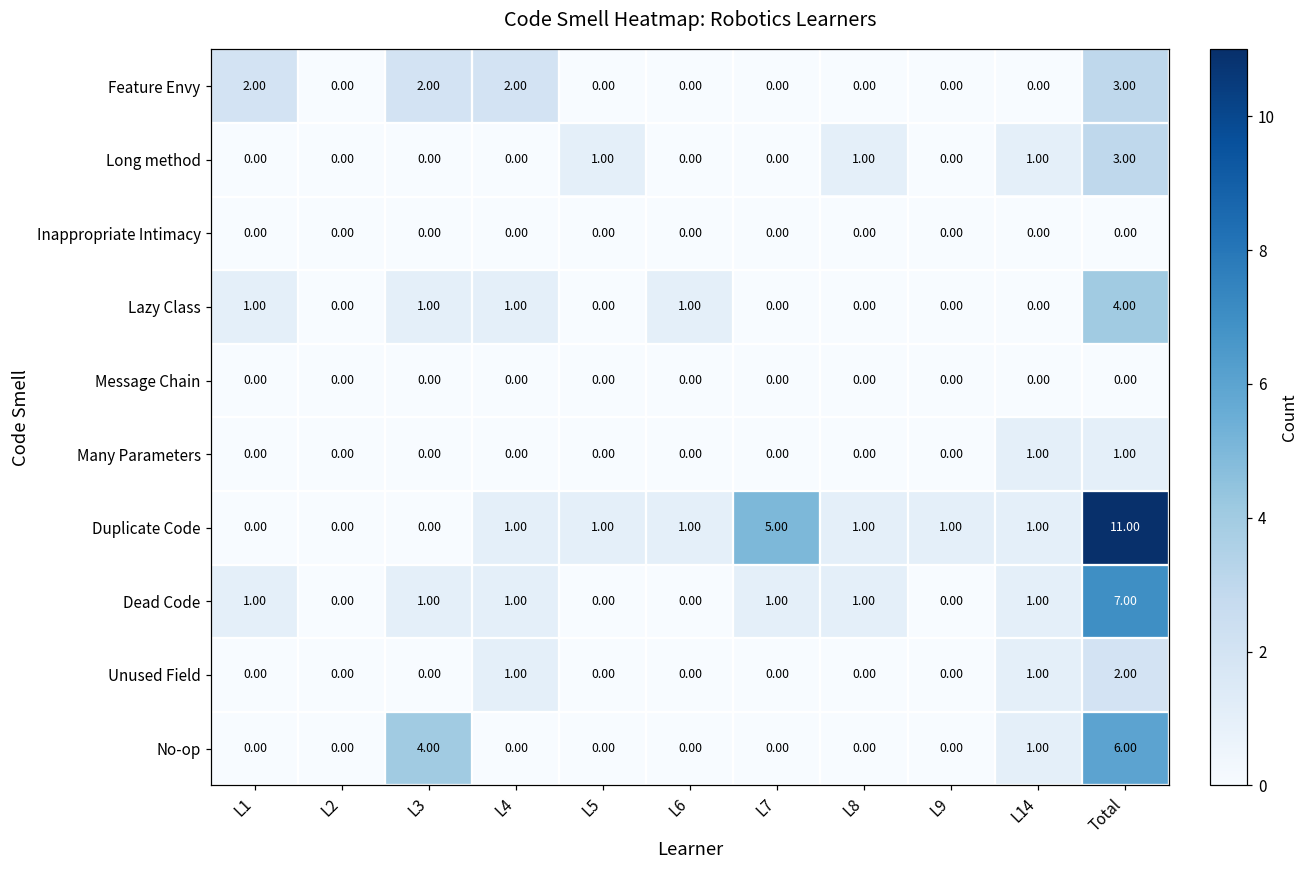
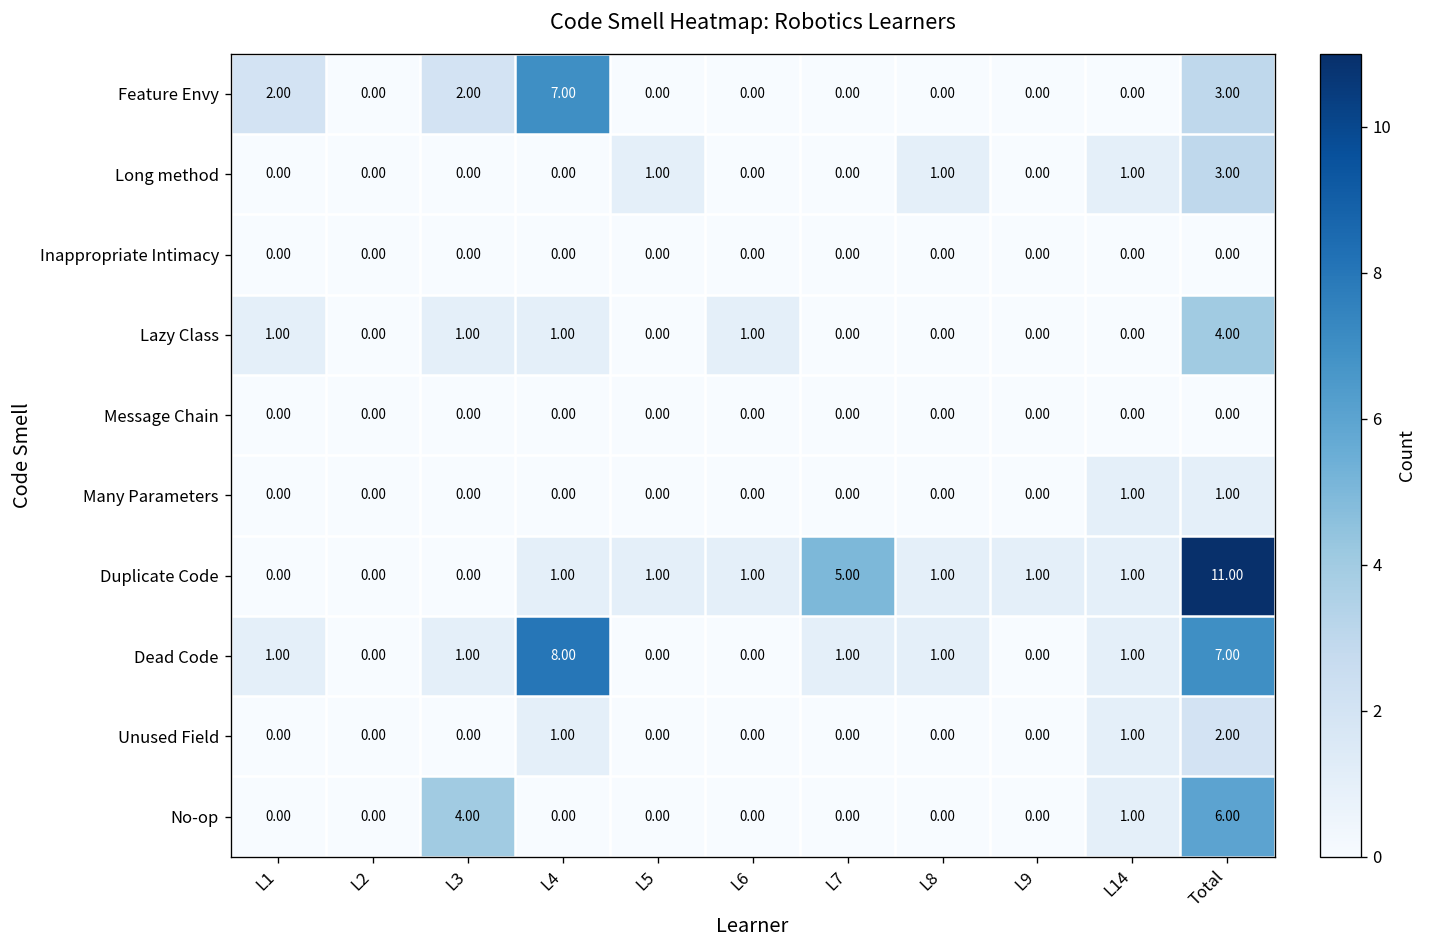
Feature Envy, L4: 2.00 -> 7.00
Dead Code, L4: 1.00 -> 8.00
